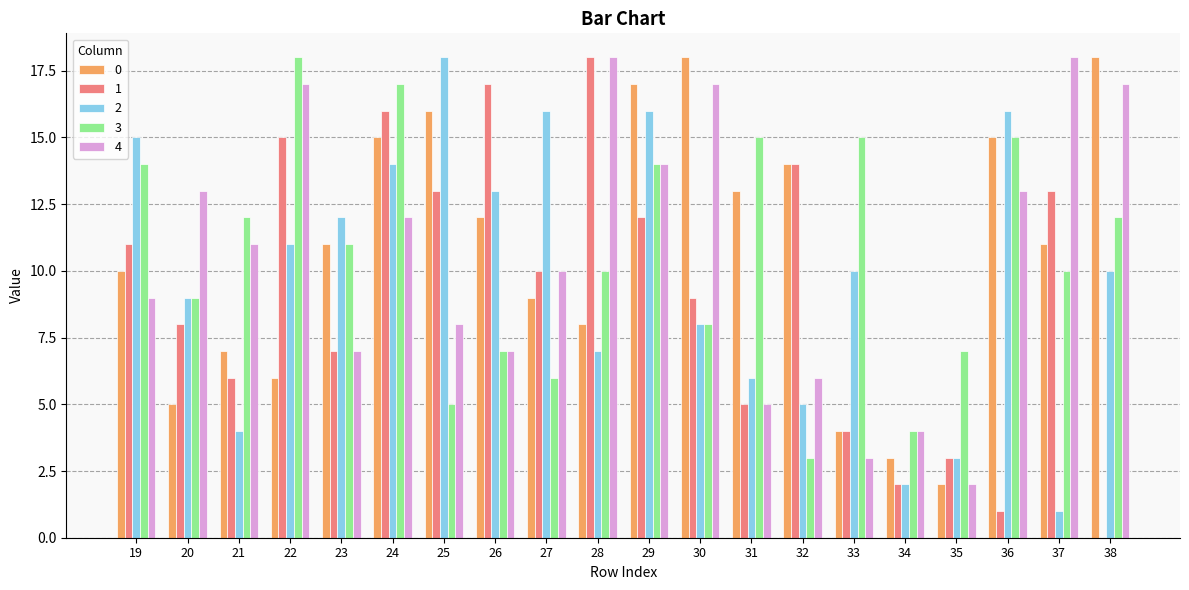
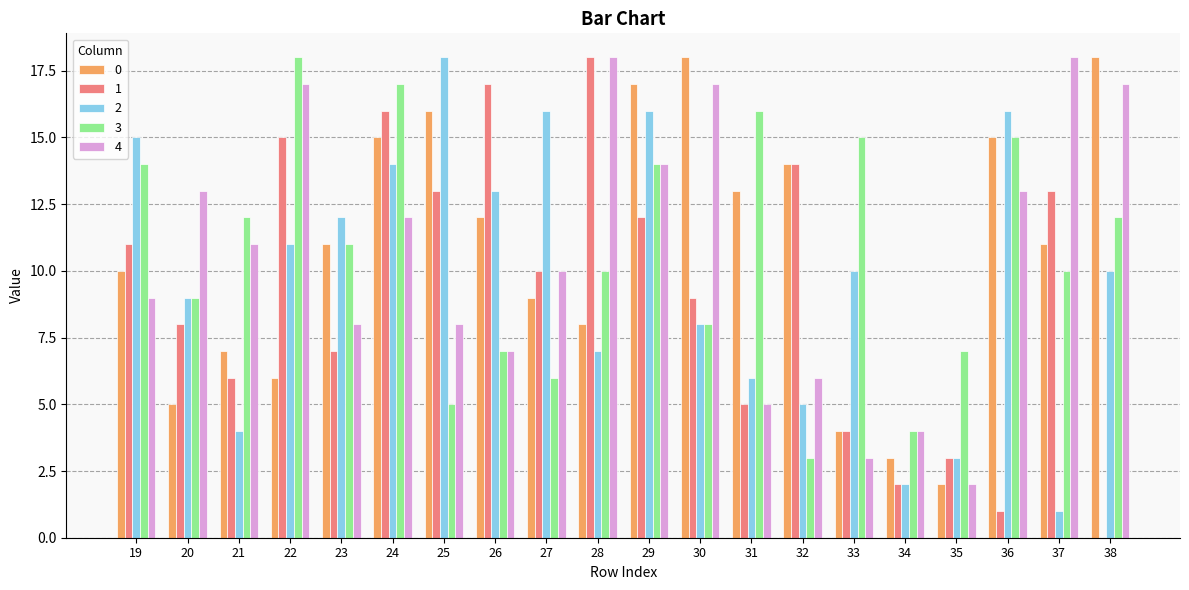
4, 23: 7 -> 8
3, 31: 15 -> 16
